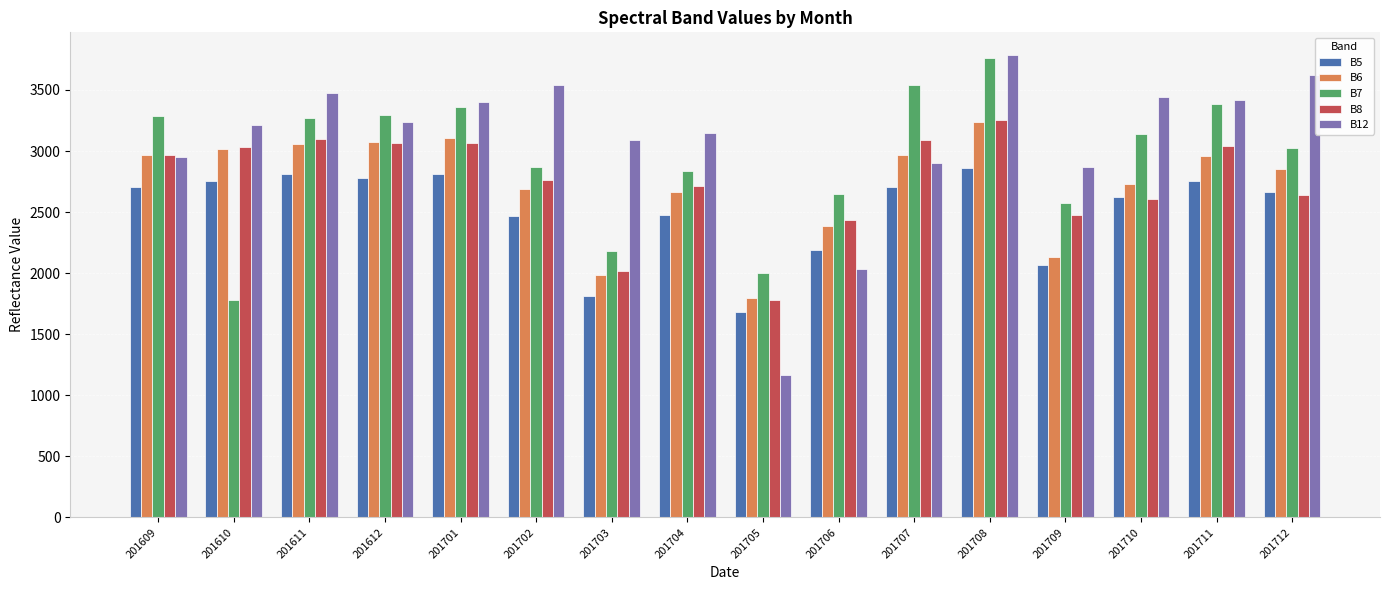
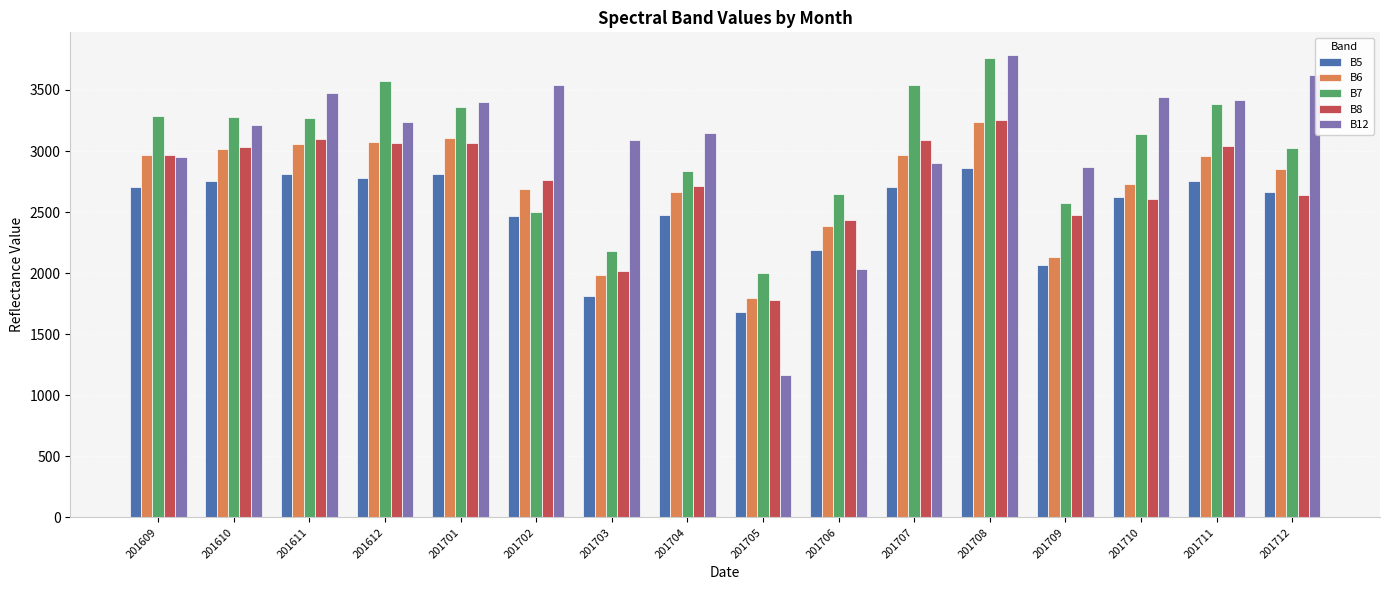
B7, 201610: 1780 -> 3280
B7, 201612: 3300 -> 3570
B7, 201702: 2870 -> 2500
